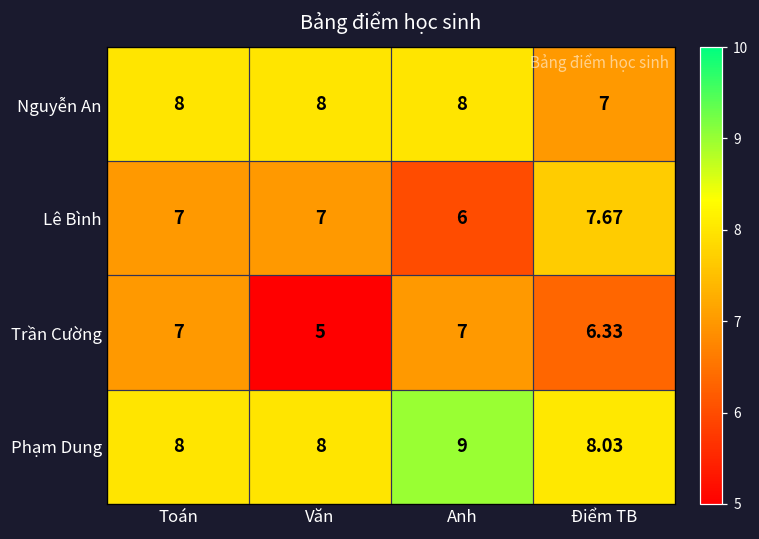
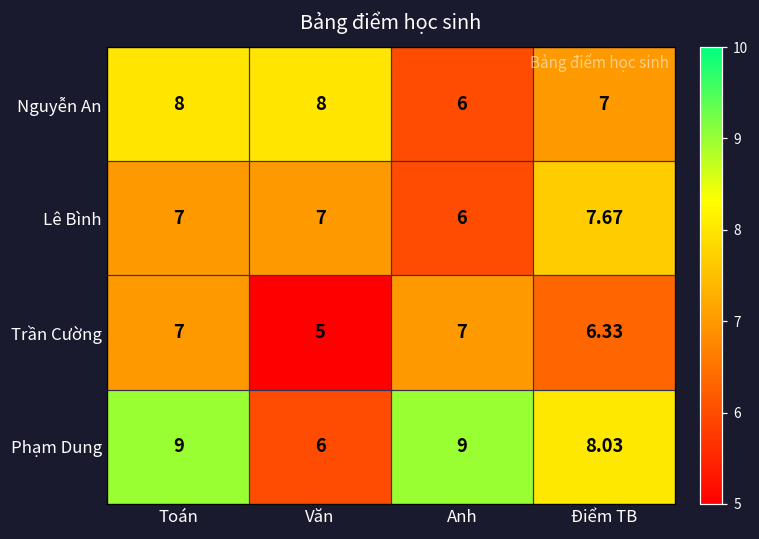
Nguyễn An, Anh: 8 -> 6
Phạm Dung, Toán: 8 -> 9
Phạm Dung, Văn: 8 -> 6
